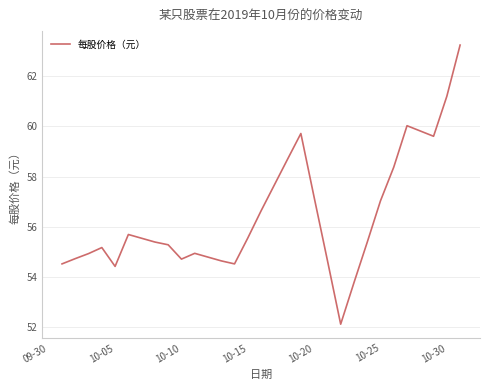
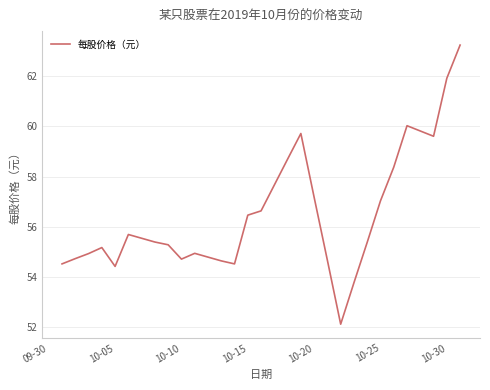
10-15: 55.6 -> 56.5
10-30: 61.2 -> 61.9
